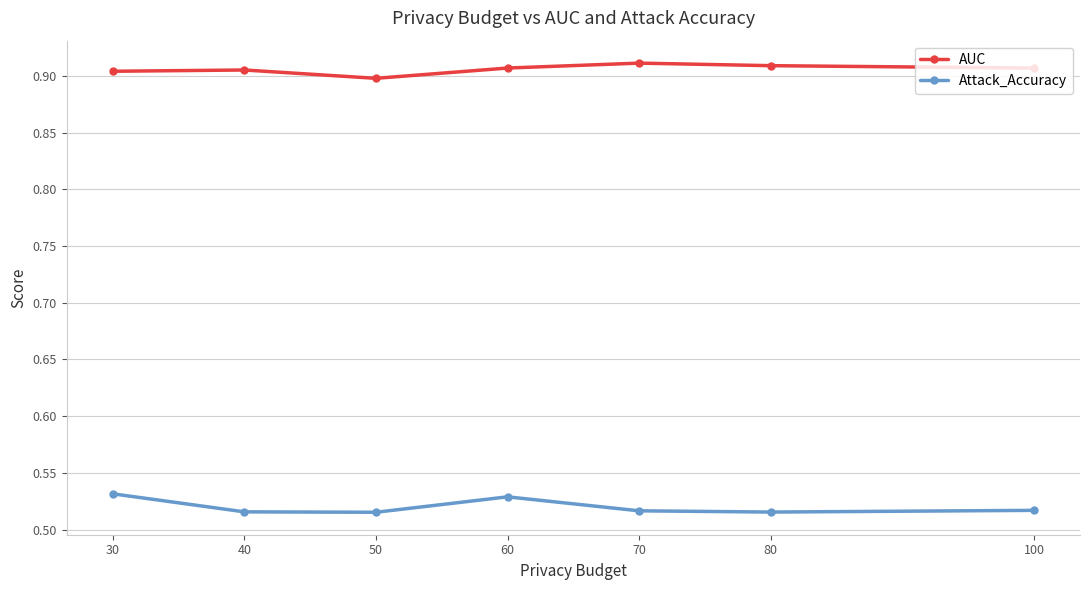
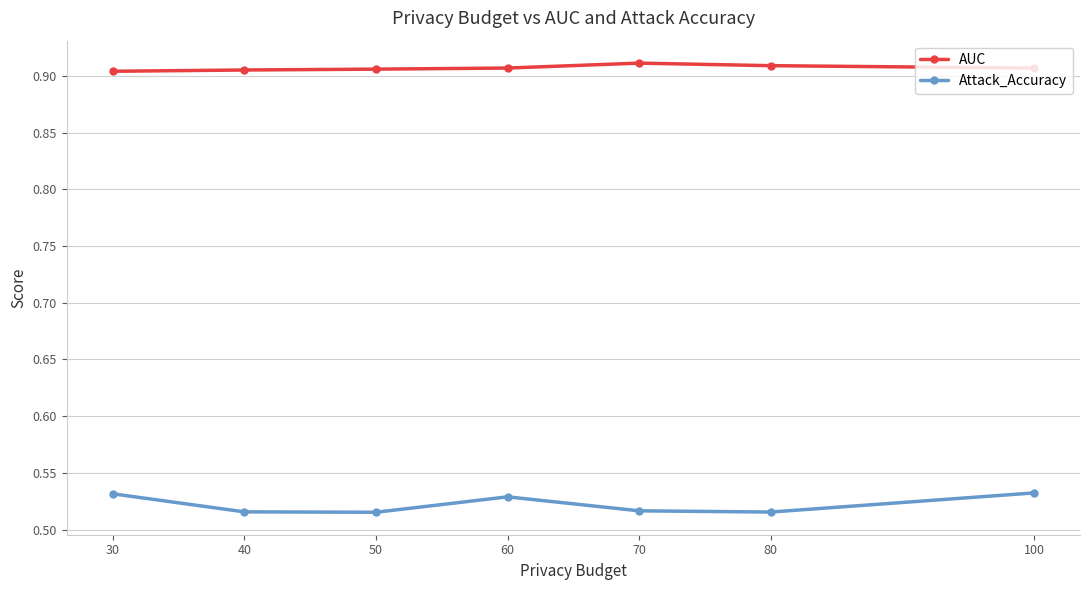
AUC, 50: 0.898 -> 0.906
Attack_Accuracy, 100: 0.517 -> 0.532
